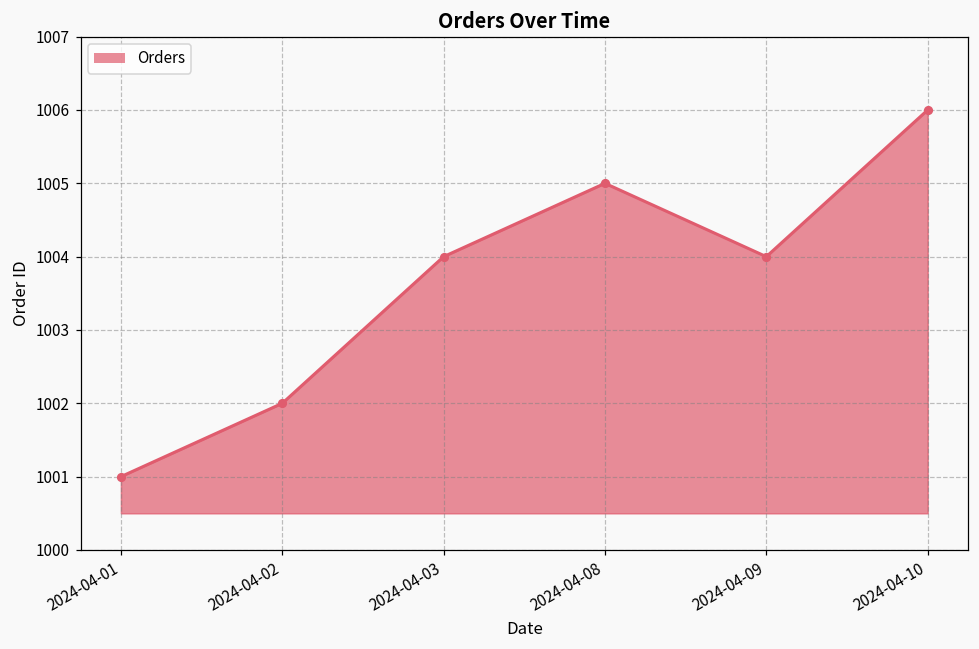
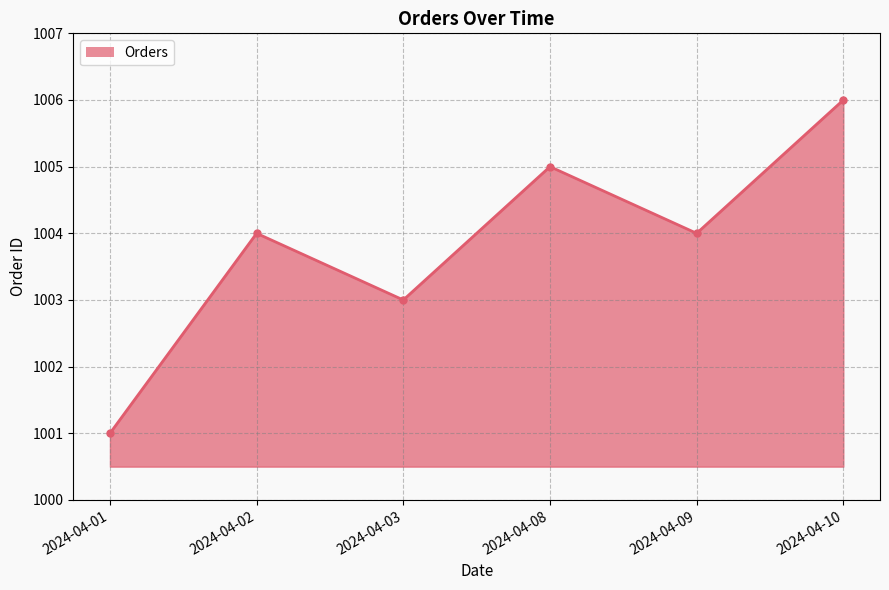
2024-04-02: 1002 -> 1004
2024-04-03: 1004 -> 1003
